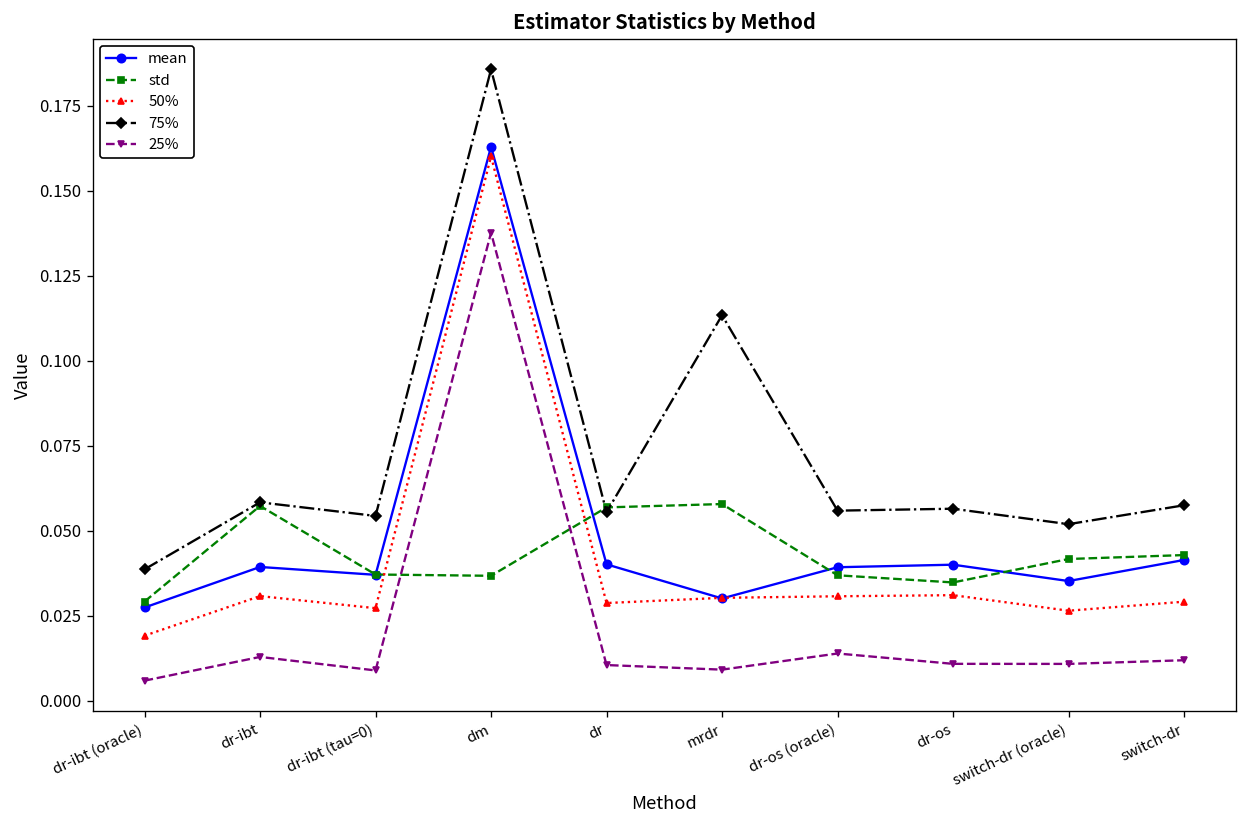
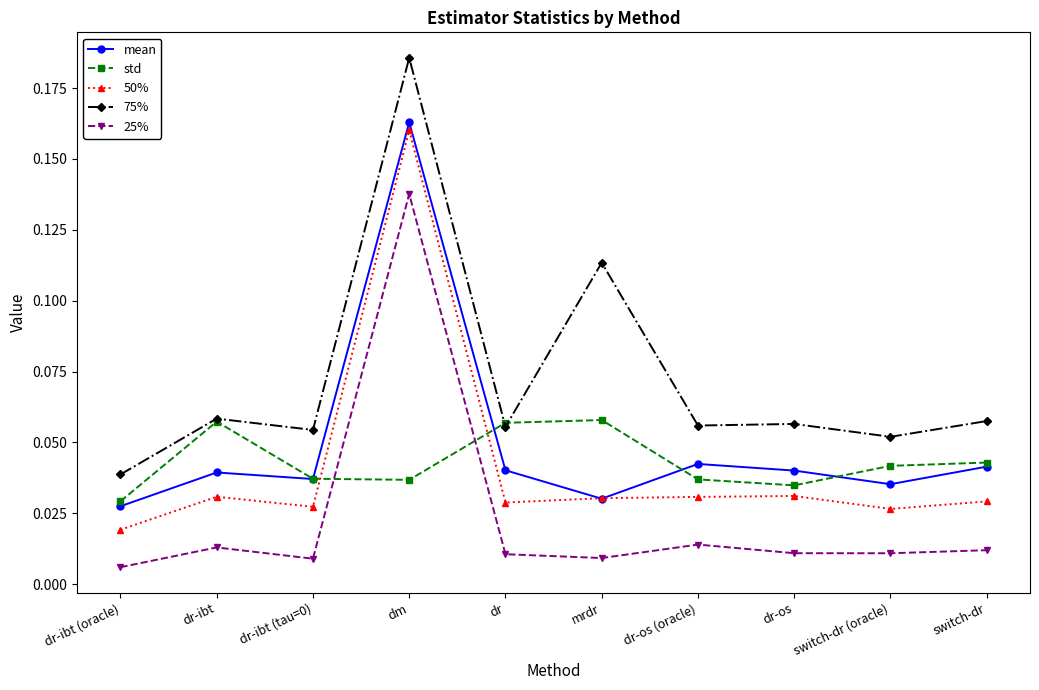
mean, dr-os (oracle): 0.039 -> 0.042
